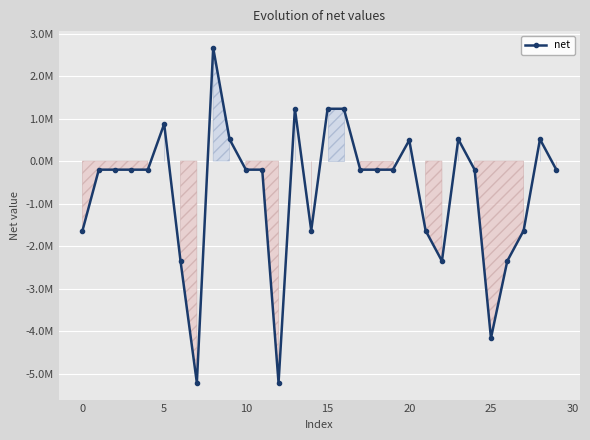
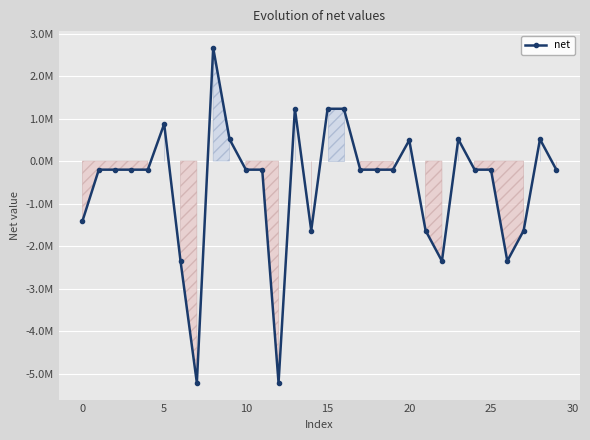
0: -1600000 -> -1400000
25: -4200000 -> -200000
